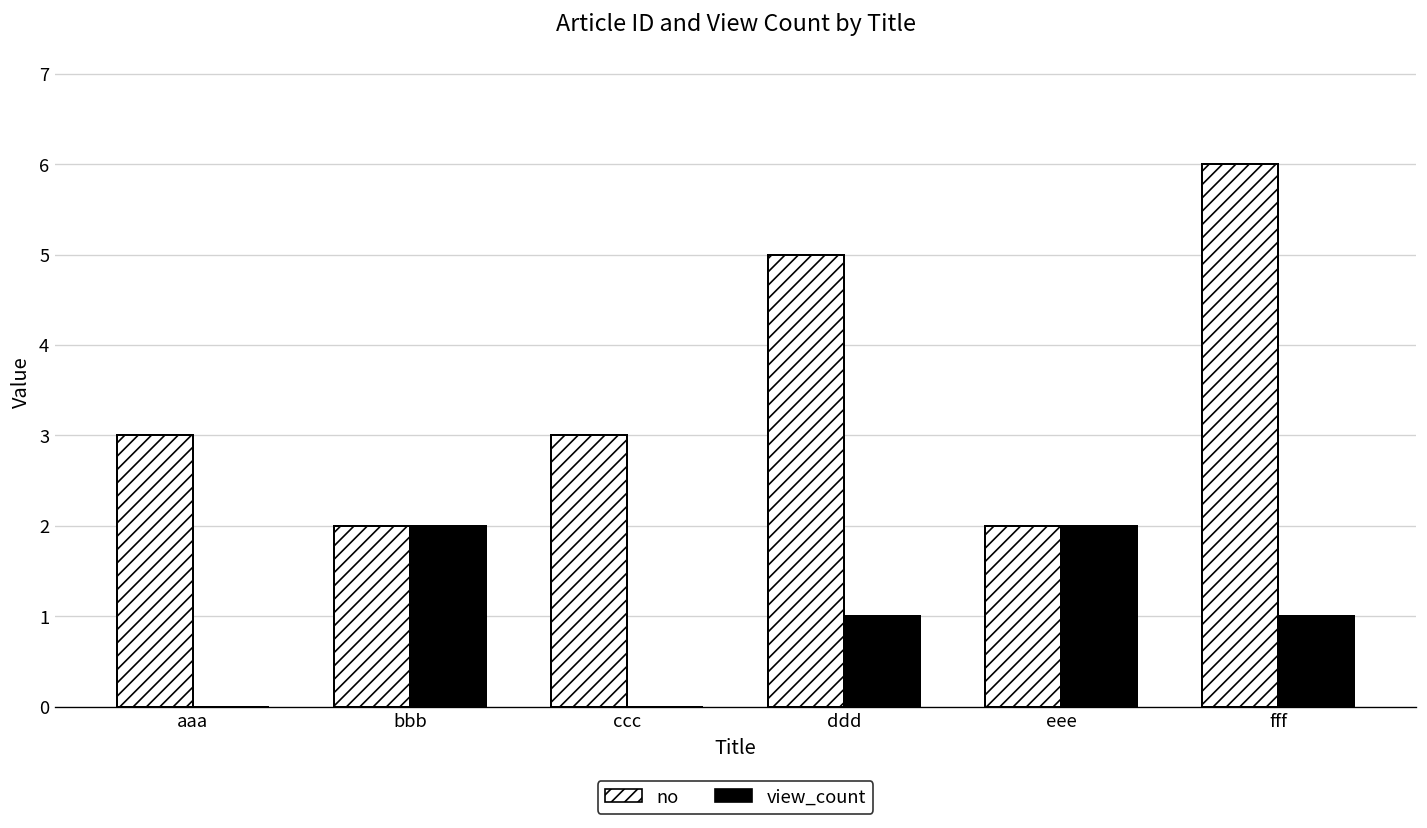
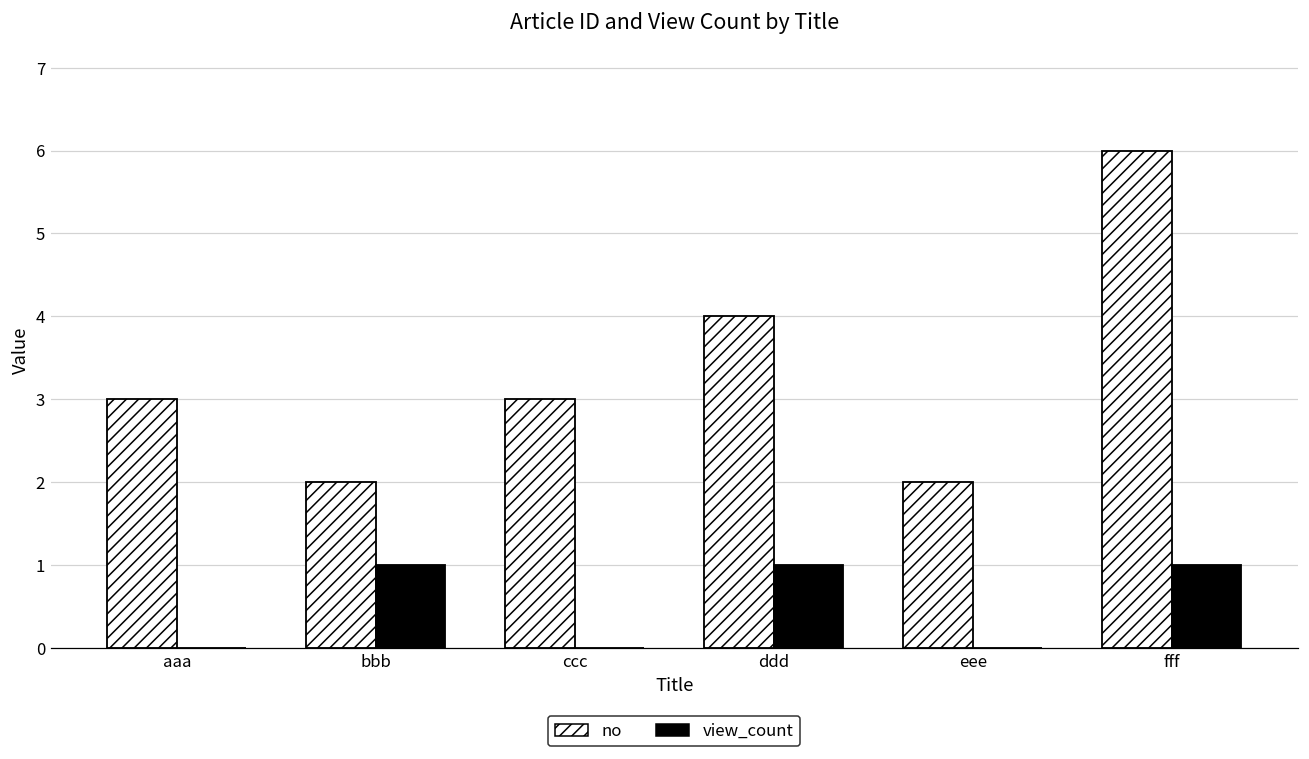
view_count, bbb: 2 -> 1
no, ddd: 5 -> 4
view_count, eee: 2 -> 0
